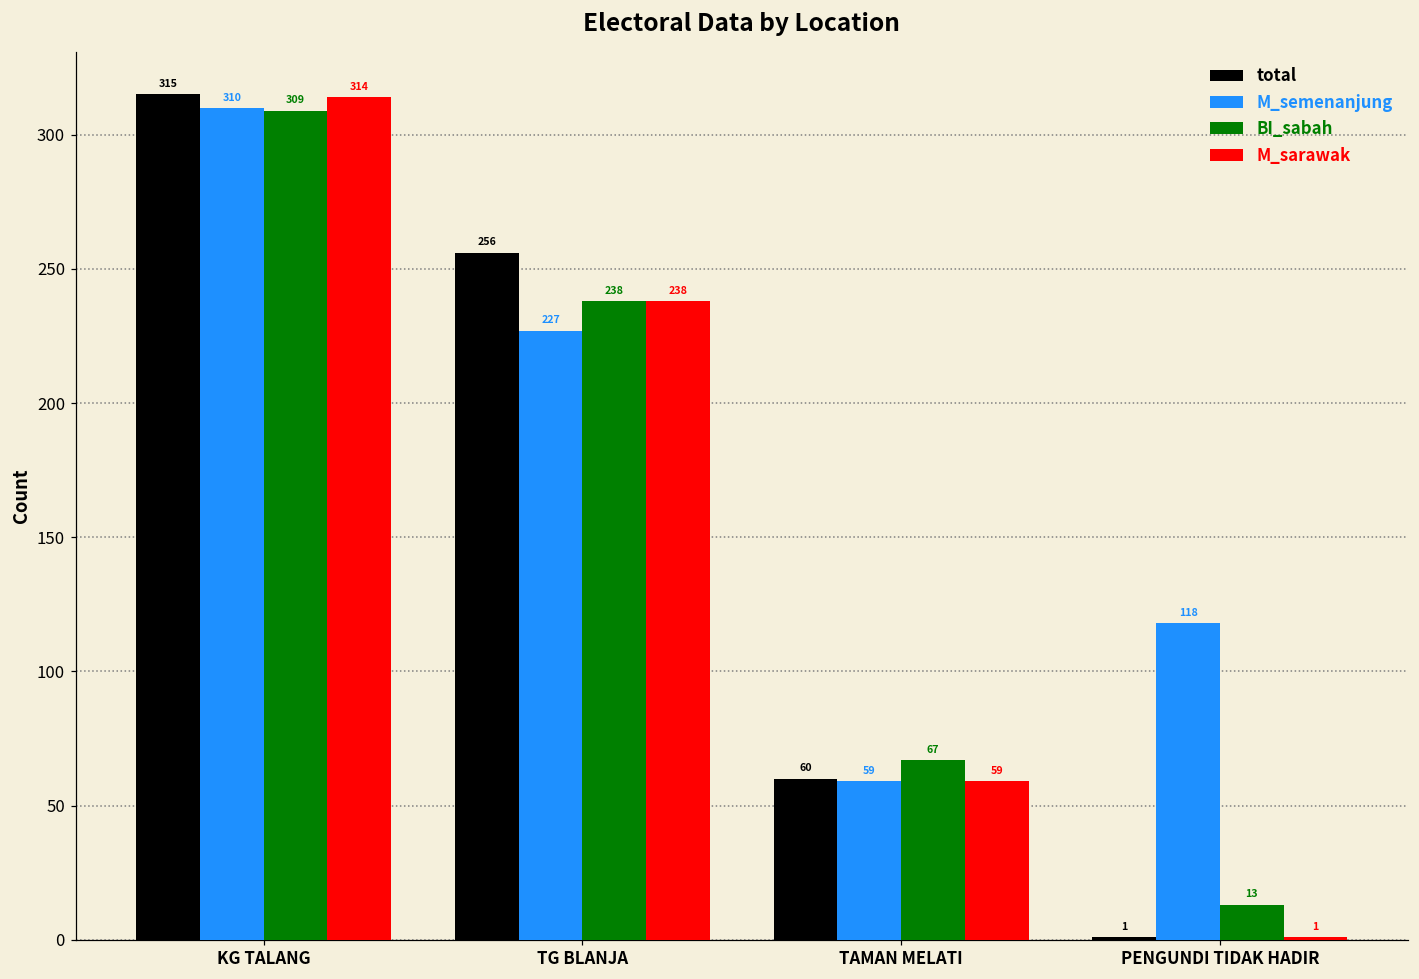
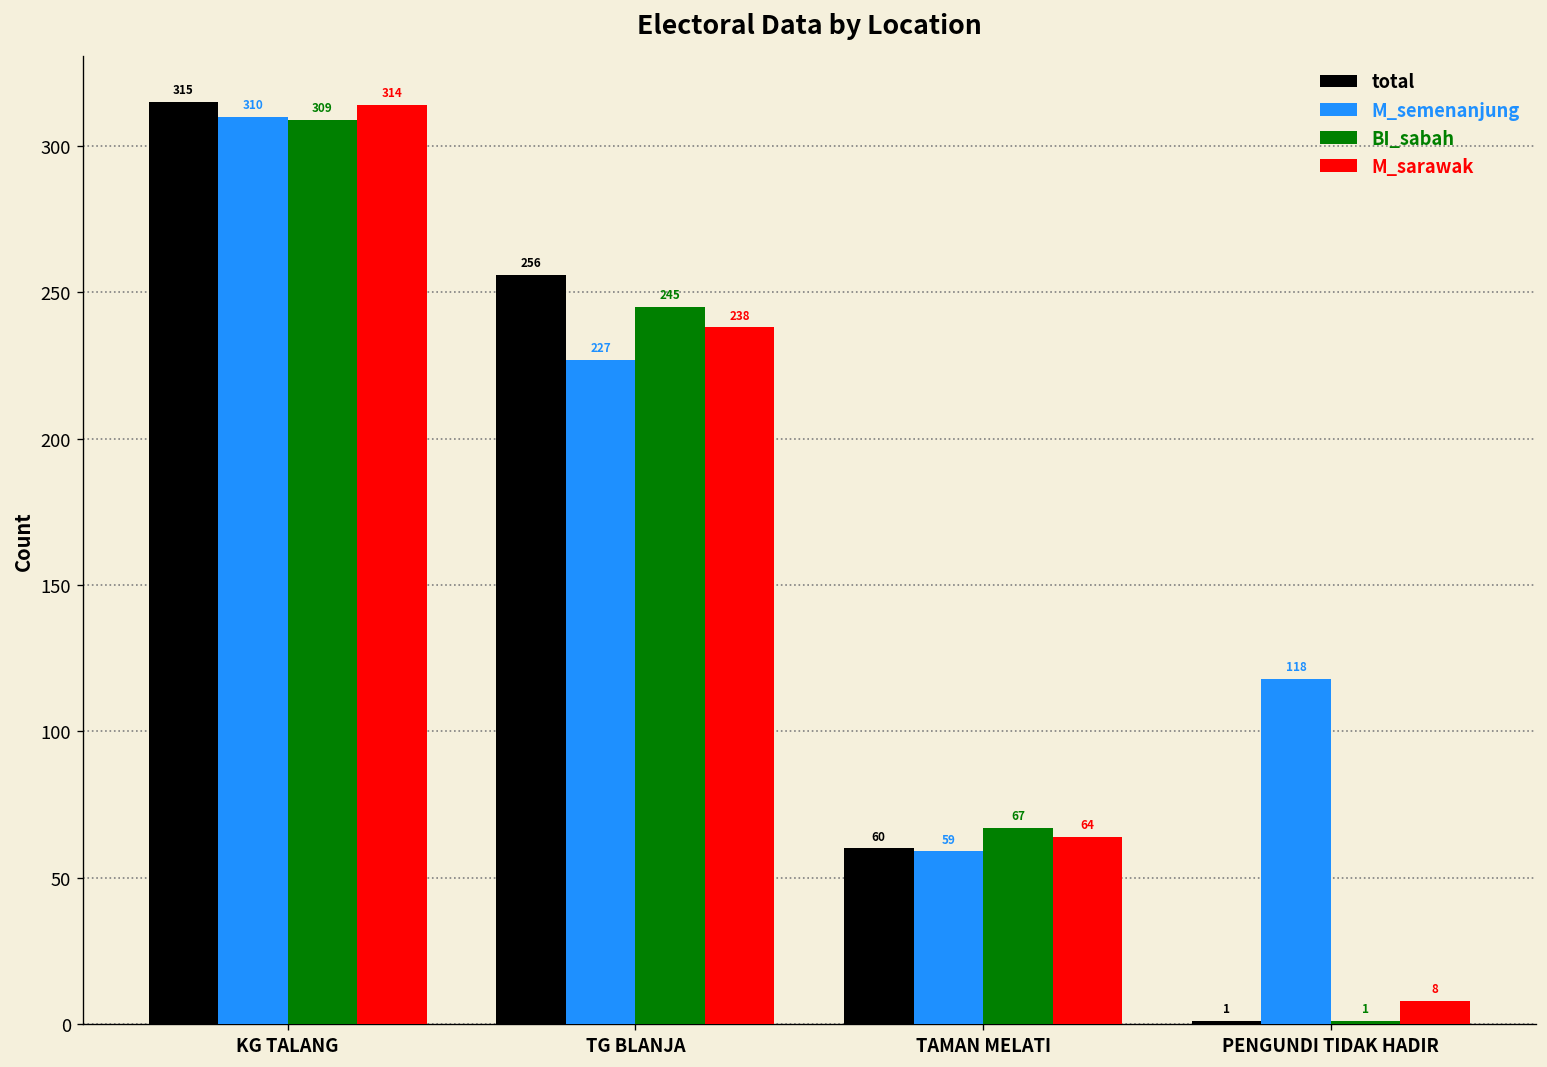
BI_sabah, TG BLANJA: 238 -> 245
M_sarawak, TAMAN MELATI: 59 -> 64
BI_sabah, PENGUNDI TIDAK HADIR: 13 -> 1
M_sarawak, PENGUNDI TIDAK HADIR: 1 -> 8
